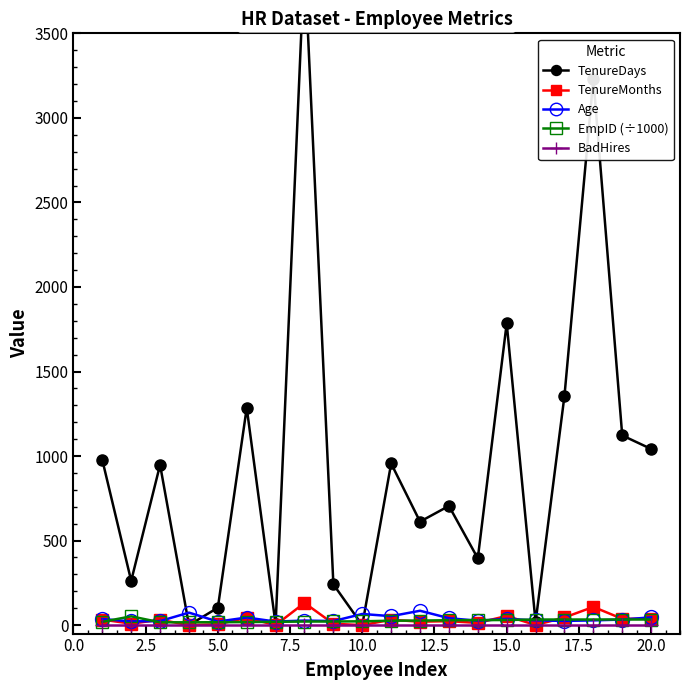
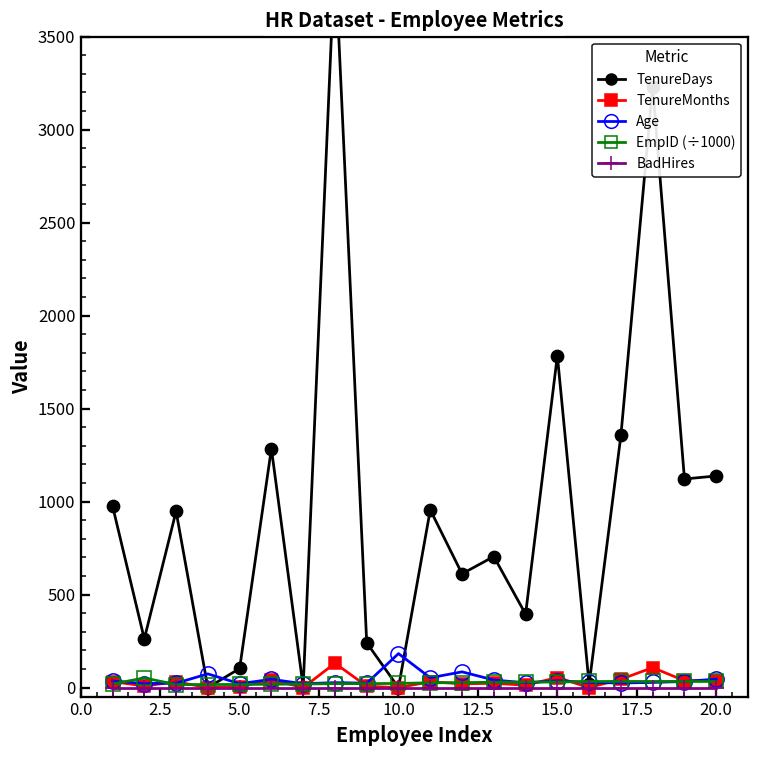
Age, 10.0: 70 -> 180
TenureDays, 20.0: 1040 -> 1140
